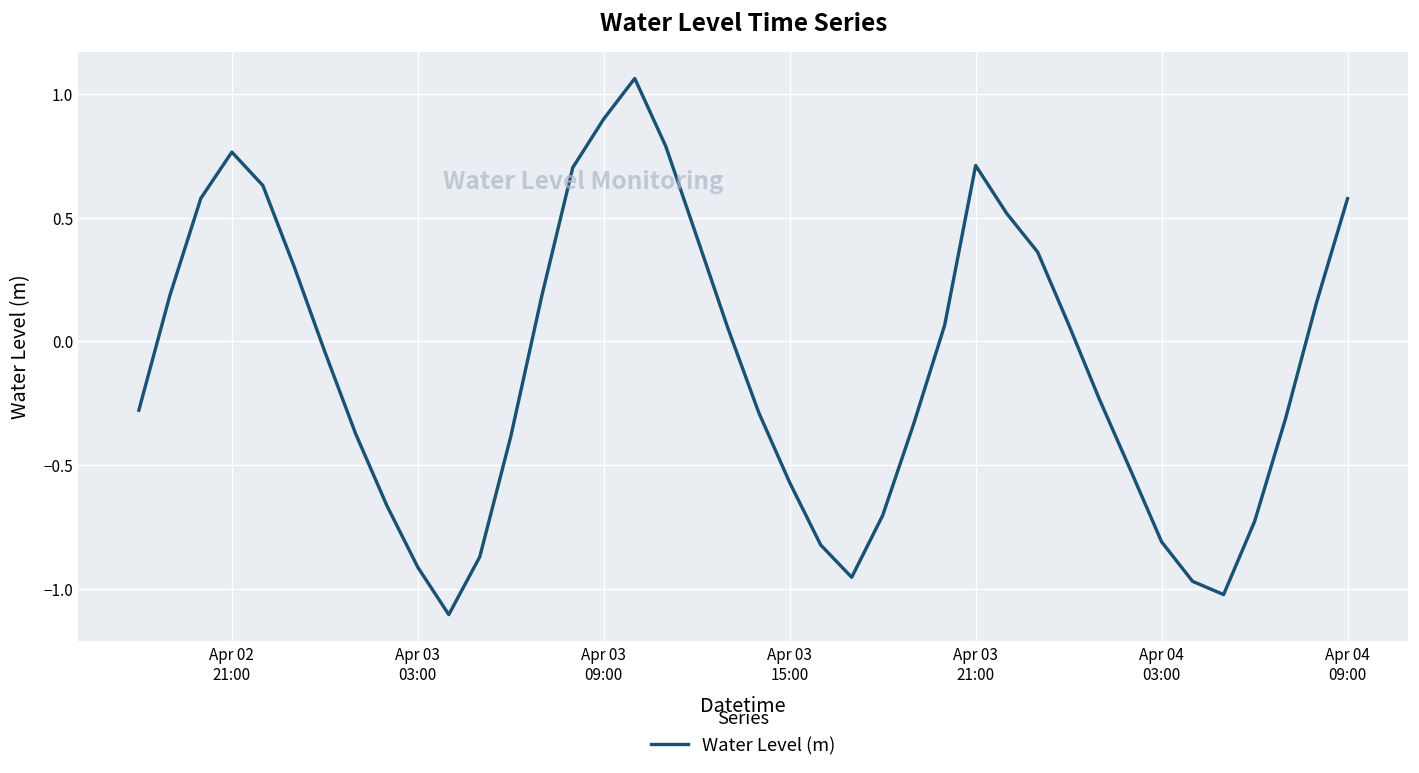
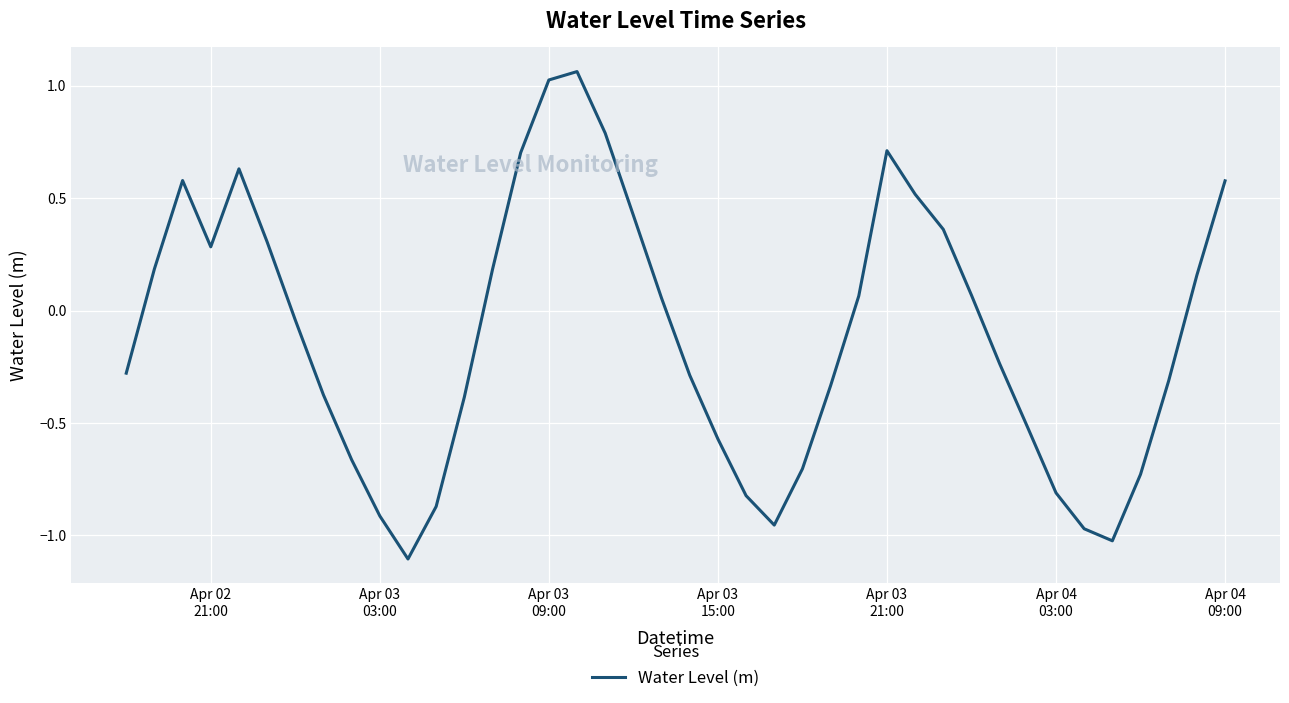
Apr 02 21:00: 0.76 -> 0.28
Apr 03 09:00: 0.90 -> 1.02
